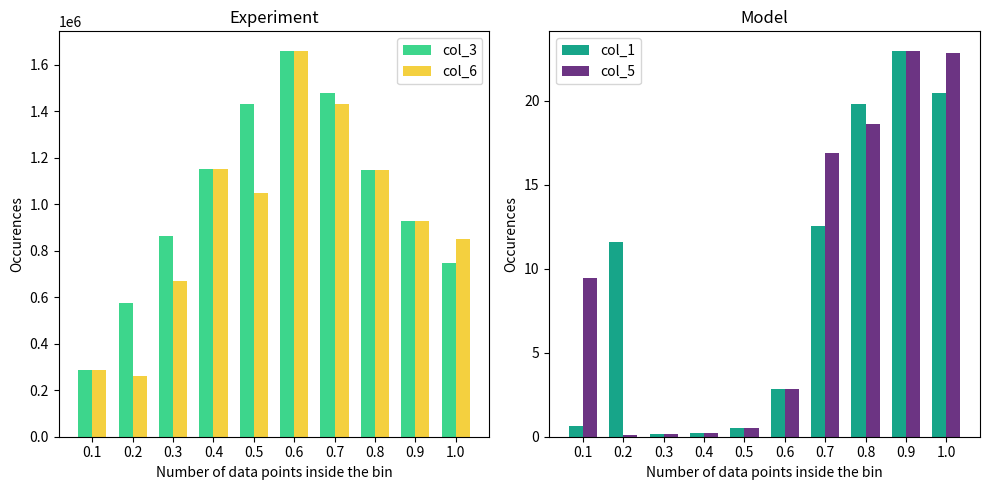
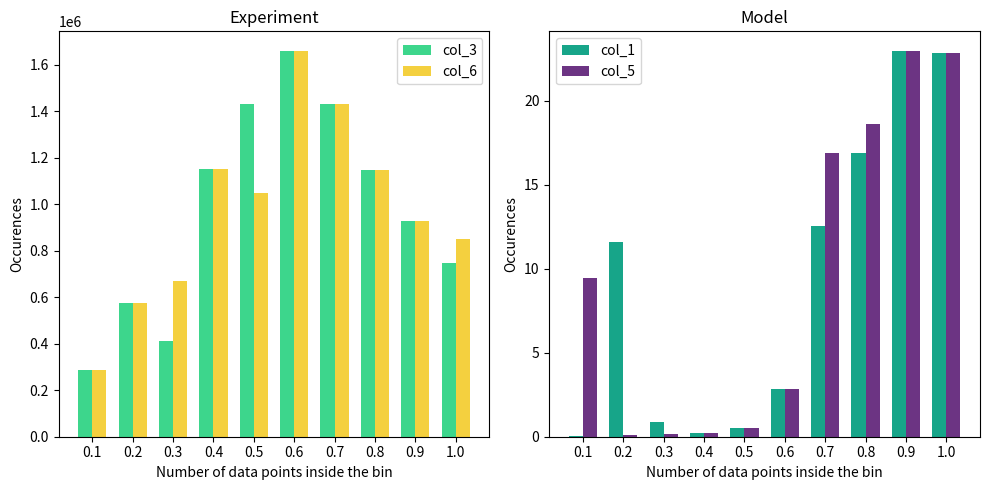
Experiment, col_6, 0.2: 260000 -> 580000
Experiment, col_3, 0.3: 860000 -> 410000
Experiment, col_3, 0.7: 1480000 -> 1430000
Model, col_1, 0.1: 0.6 -> 0.1
Model, col_1, 0.3: 0.1 -> 0.9
Model, col_1, 0.8: 19.8 -> 16.9
Model, col_1, 1.0: 20.5 -> 22.9
